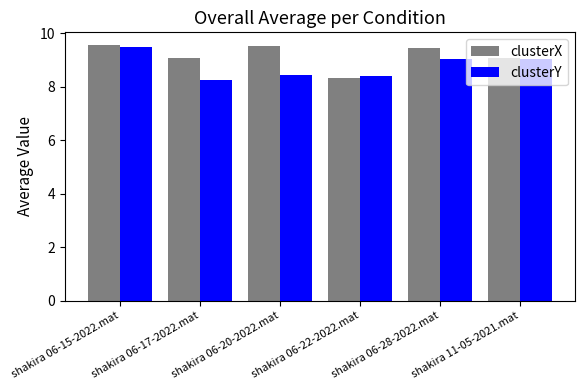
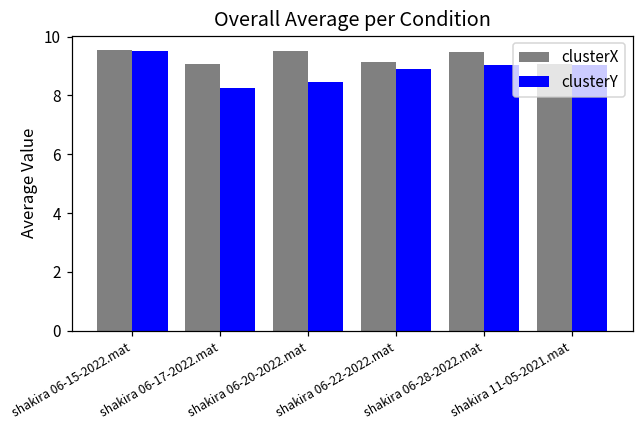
clusterX, shakira 06-22-2022.mat: 8.3 -> 9.1
clusterY, shakira 06-22-2022.mat: 8.4 -> 8.9
